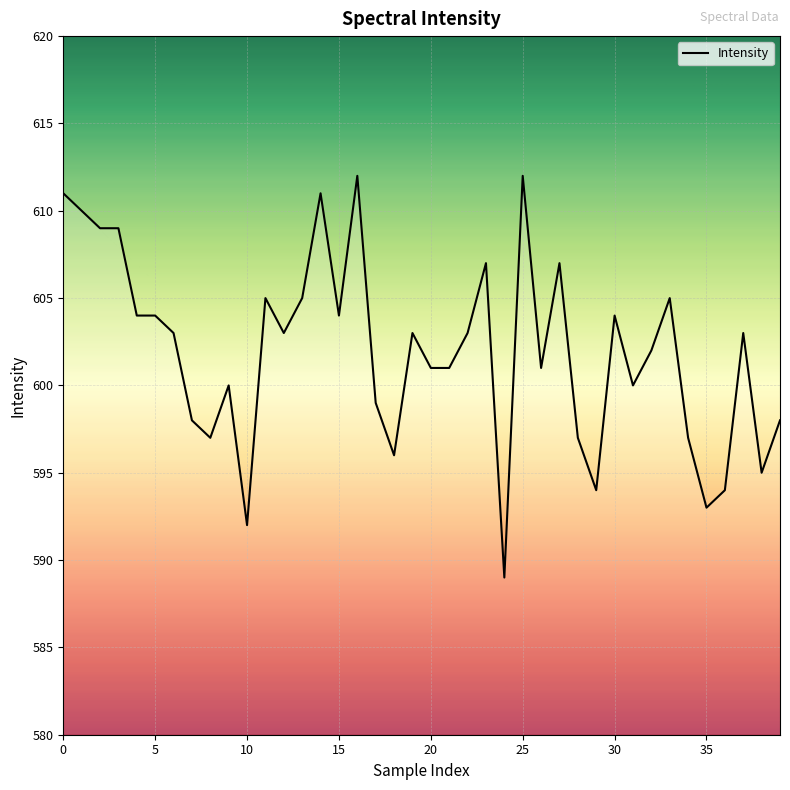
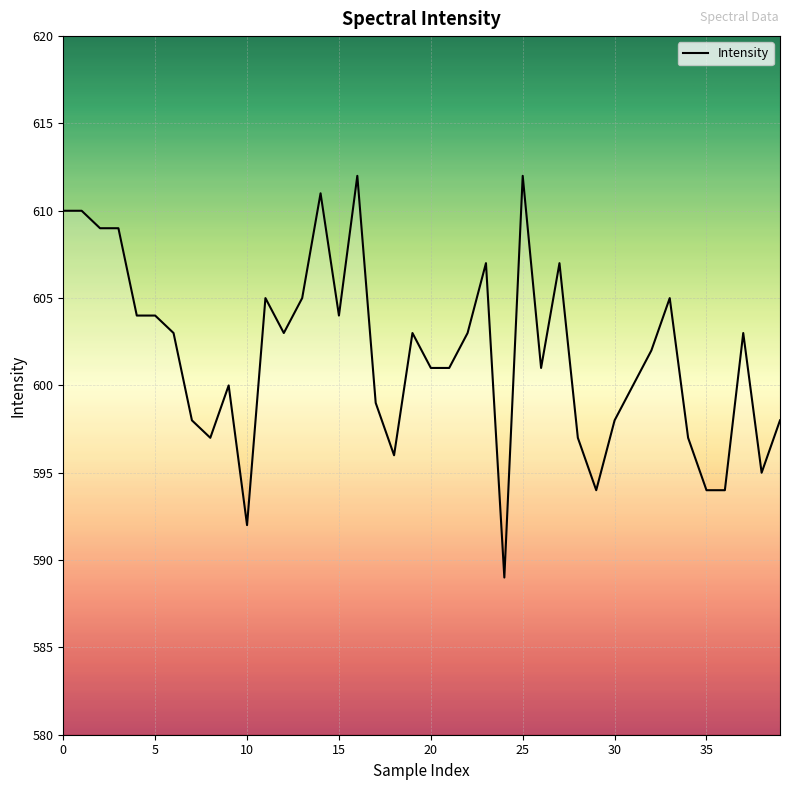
0: 611 -> 610
30: 604 -> 598
35: 593 -> 594
